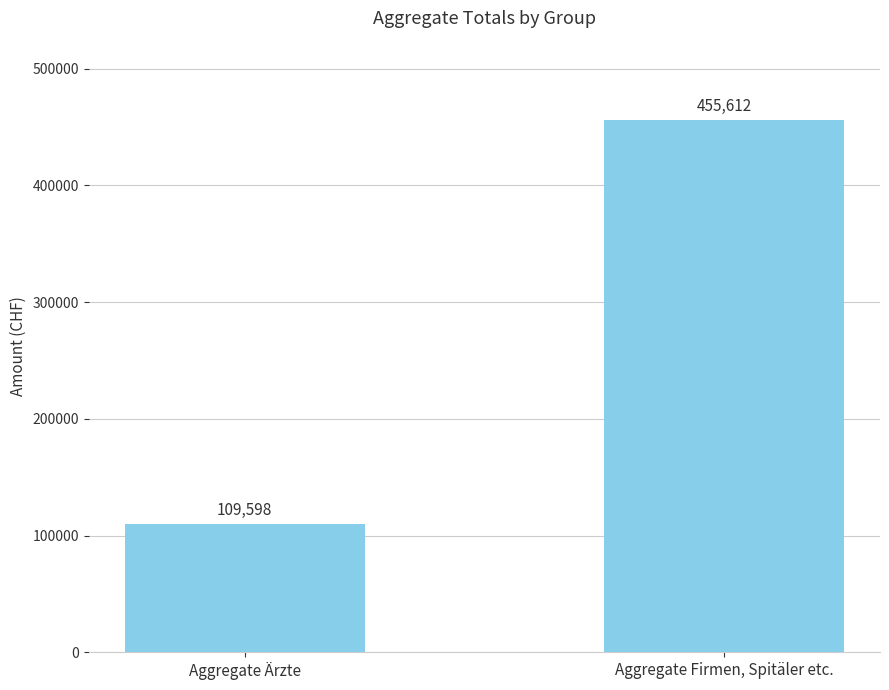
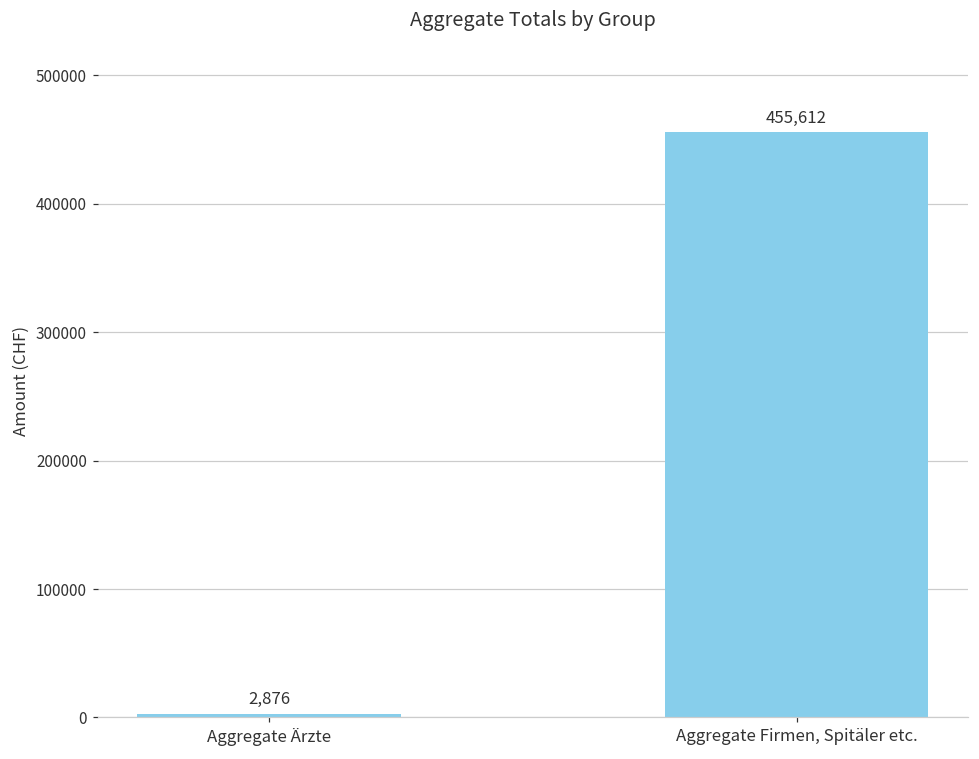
Aggregate Ärzte: 109,598 -> 2,876
